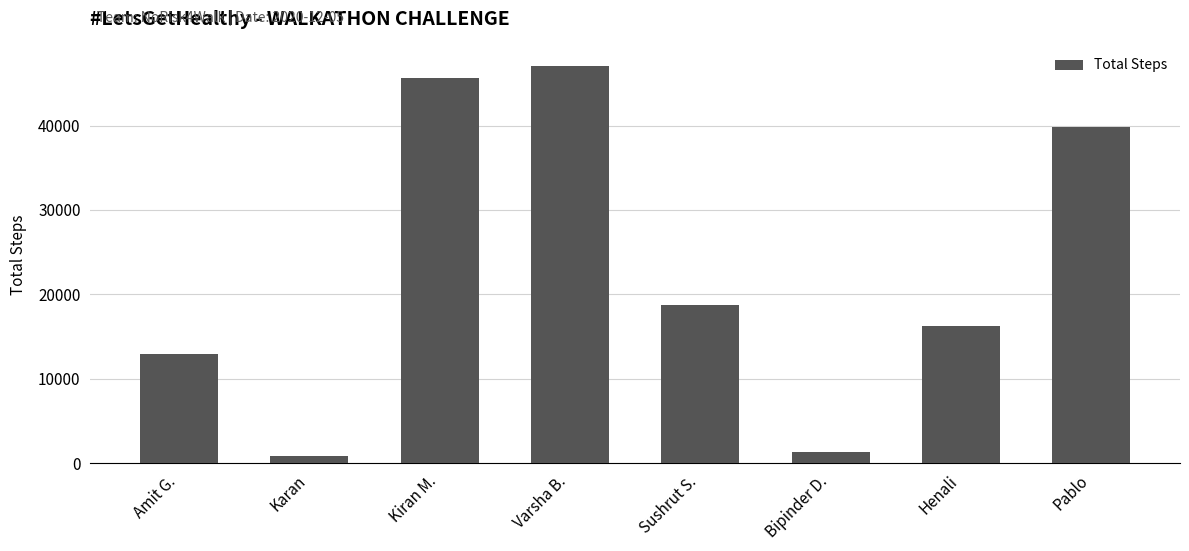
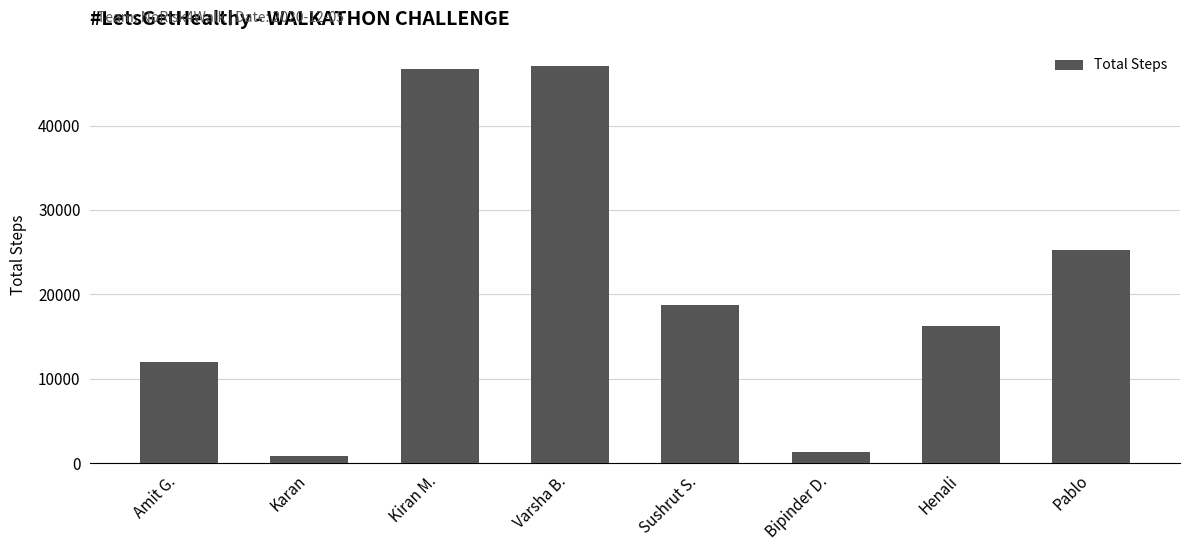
Amit G.: 13000 -> 12000
Kiran M.: 46000 -> 47000
Pablo: 40000 -> 25000
